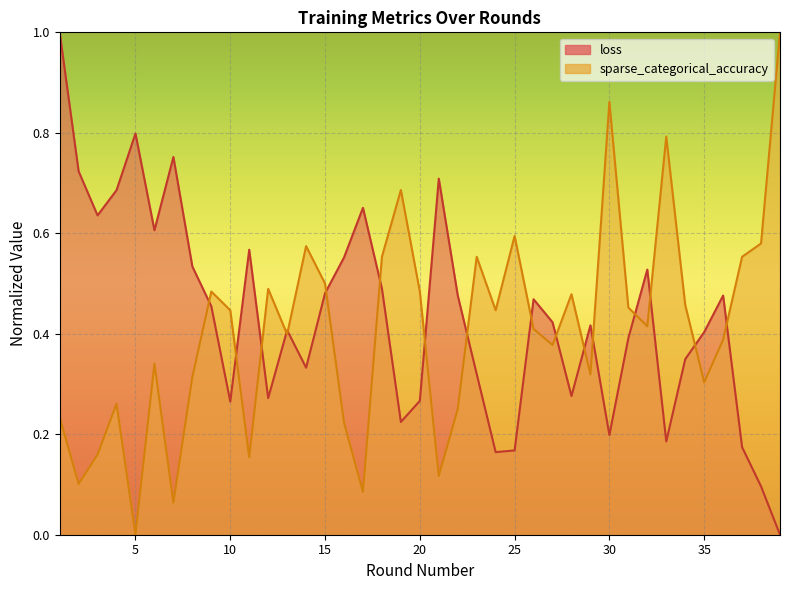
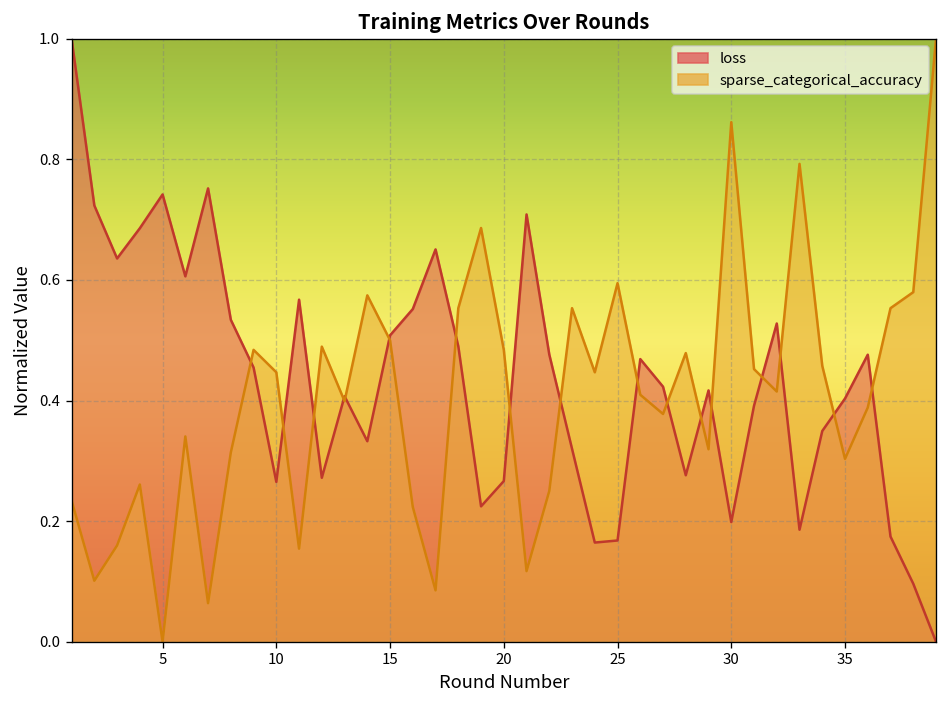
loss, 5: 0.80 -> 0.74
loss, 15: 0.48 -> 0.51
